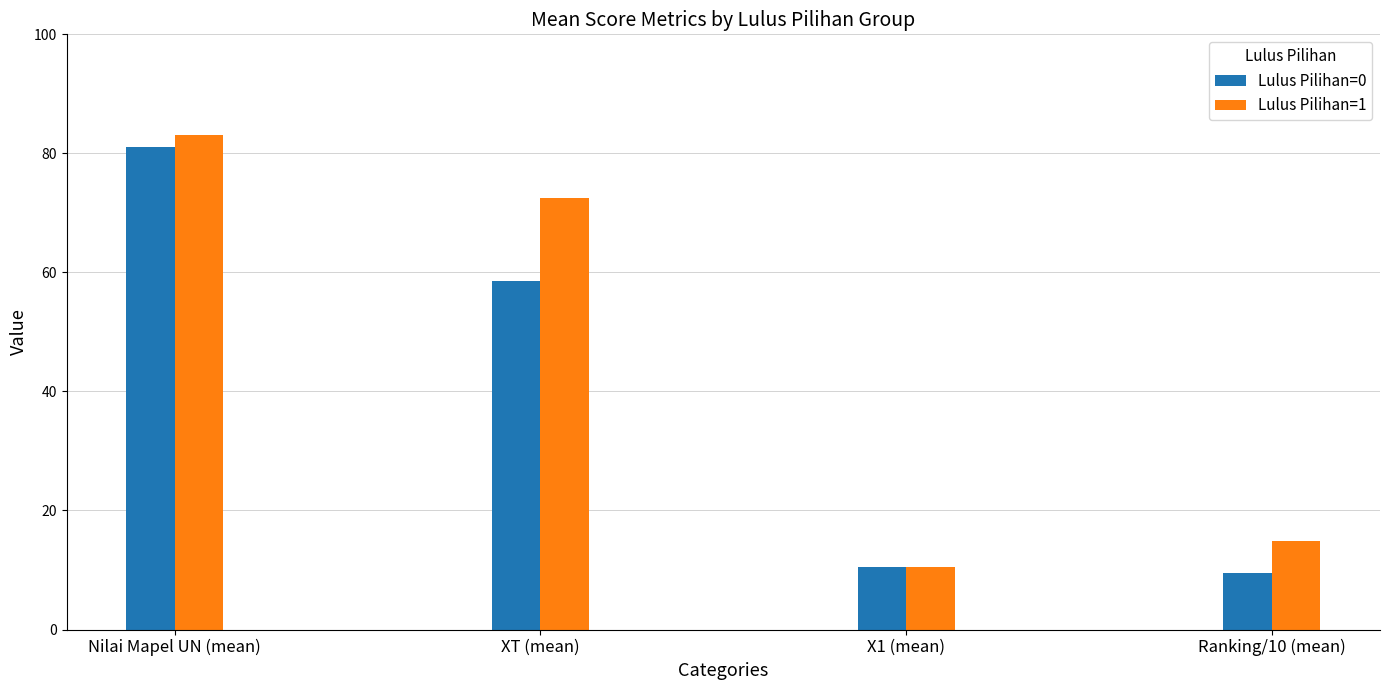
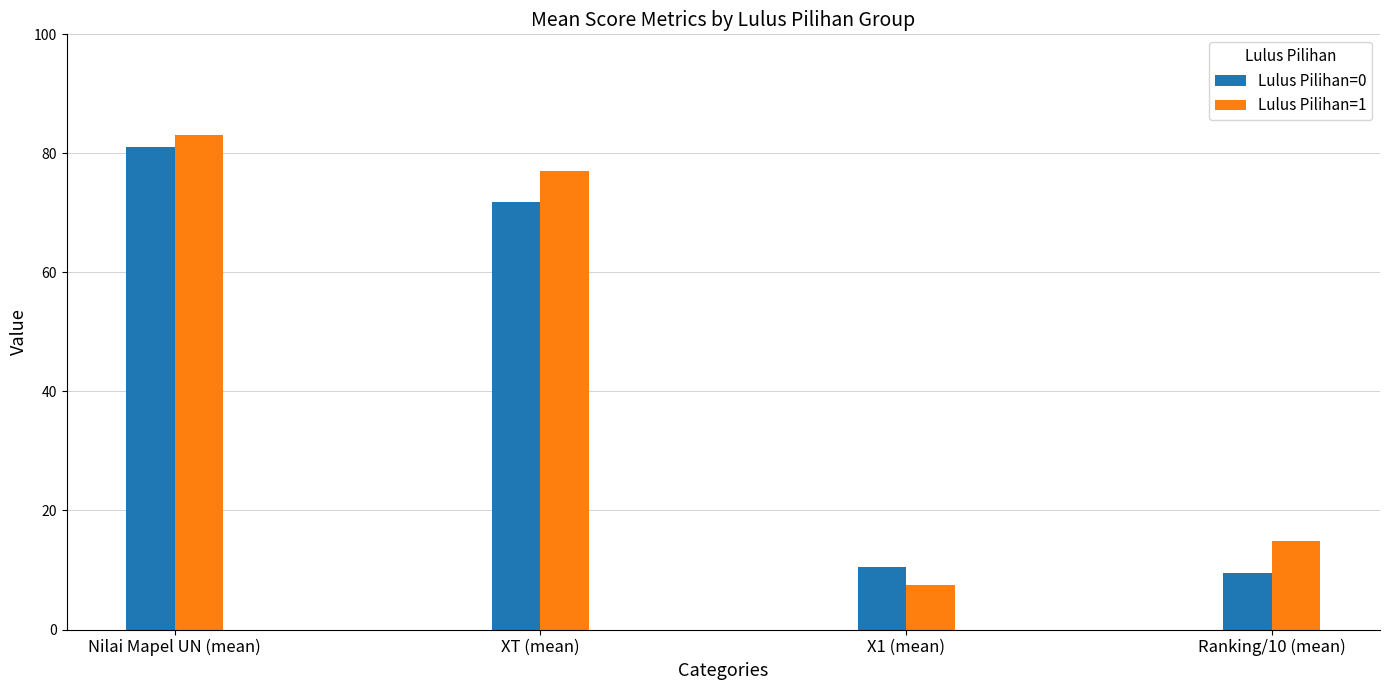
Lulus Pilihan=0, XT (mean): 59 -> 72
Lulus Pilihan=1, XT (mean): 72 -> 77
Lulus Pilihan=1, X1 (mean): 11 -> 7
